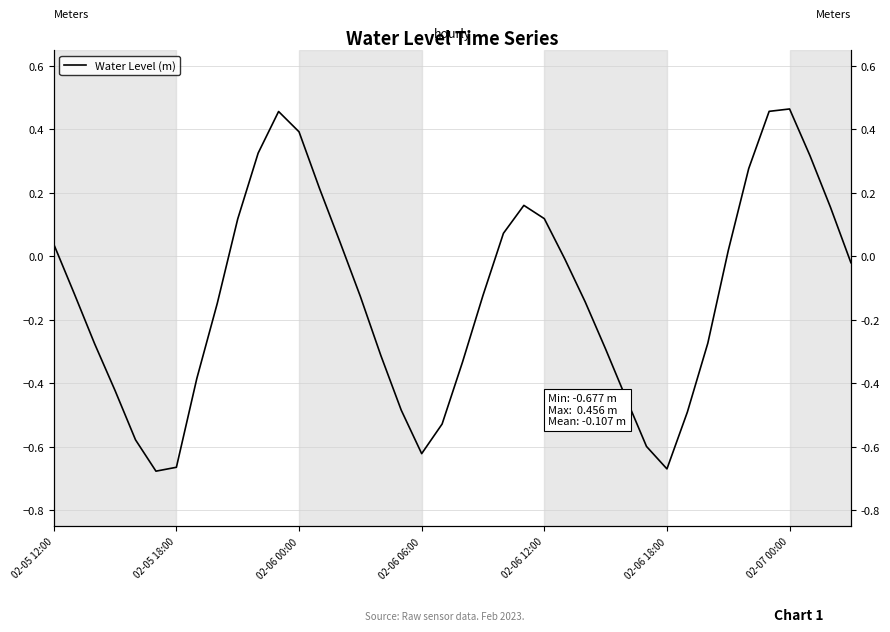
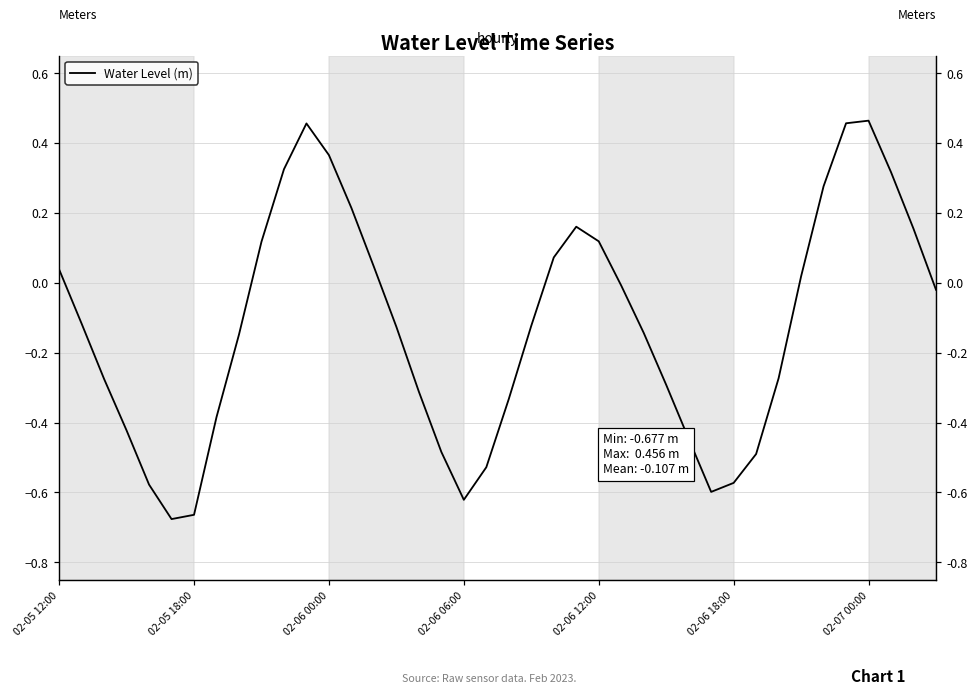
02-06 00:00: 0.39 -> 0.37
02-06 18:00: -0.67 -> -0.57
